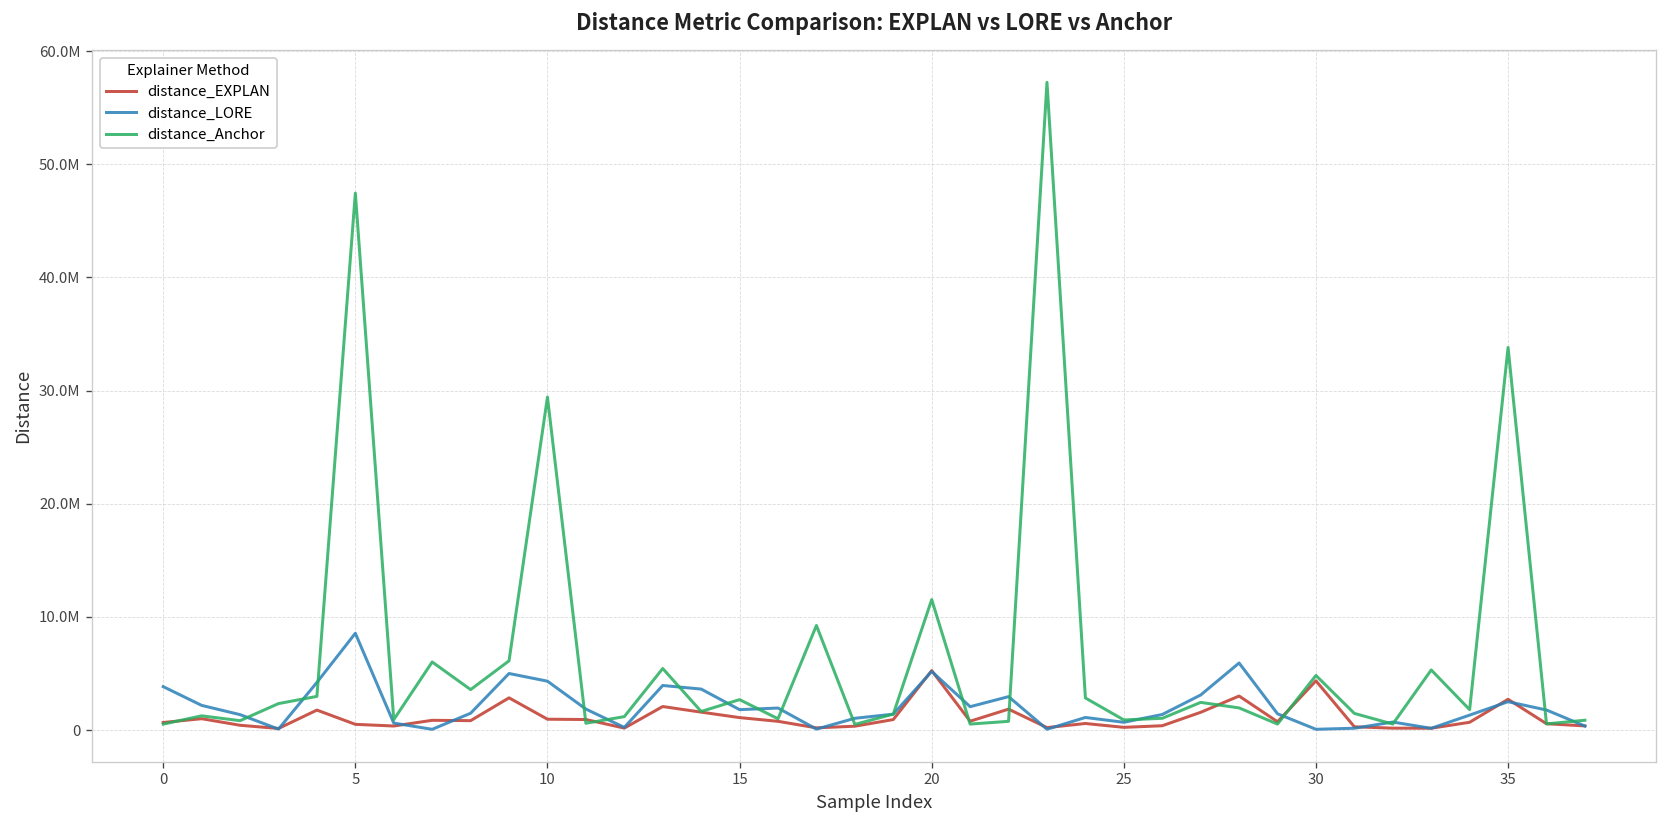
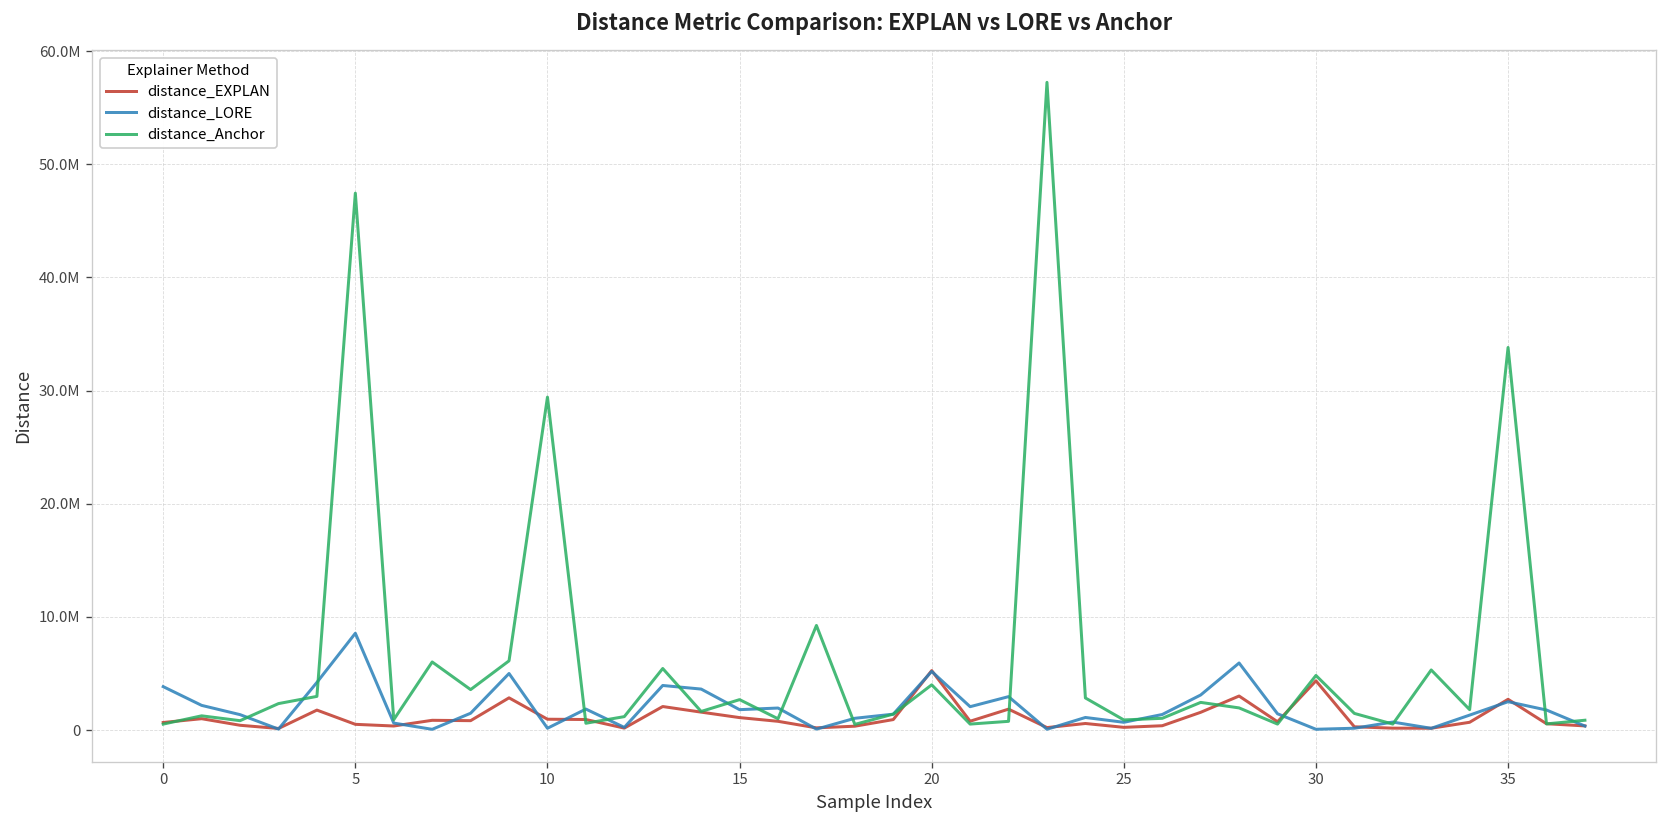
distance_LORE, 10: 4000000 -> 0
distance_Anchor, 20: 12000000 -> 4000000
